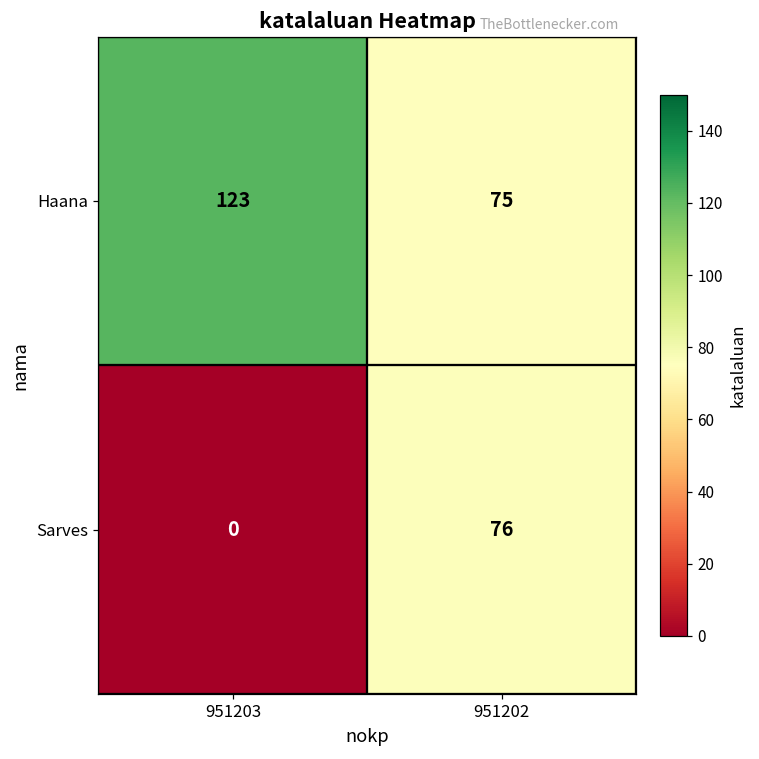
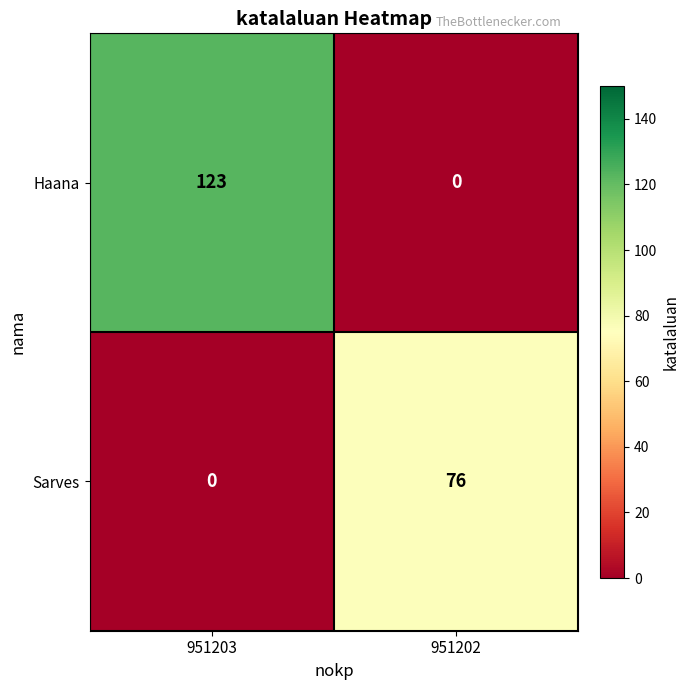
Haana, 951202: 75 -> 0
